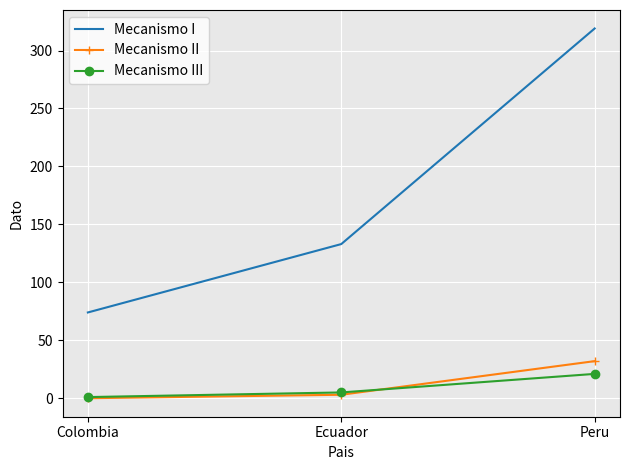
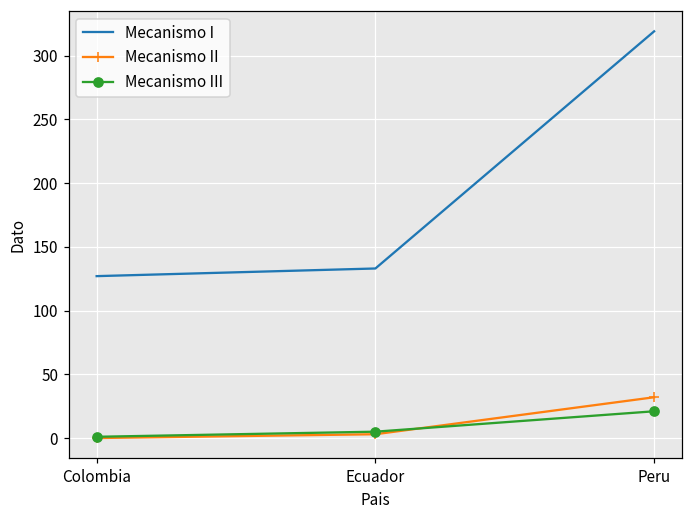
Mecanismo I, Colombia: 74 -> 127
